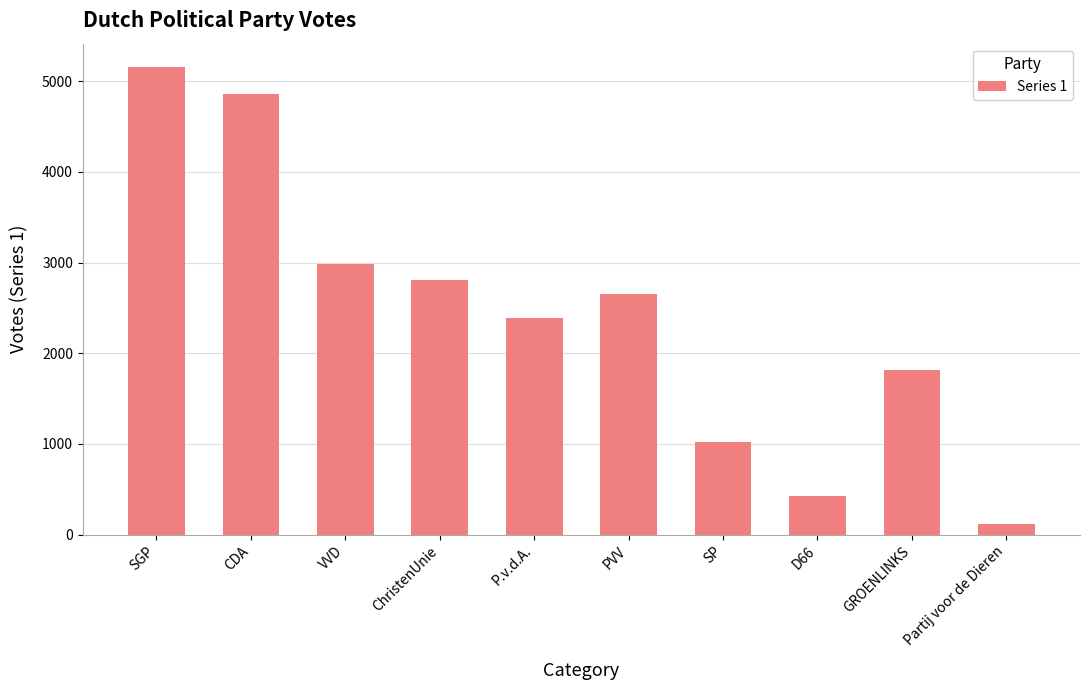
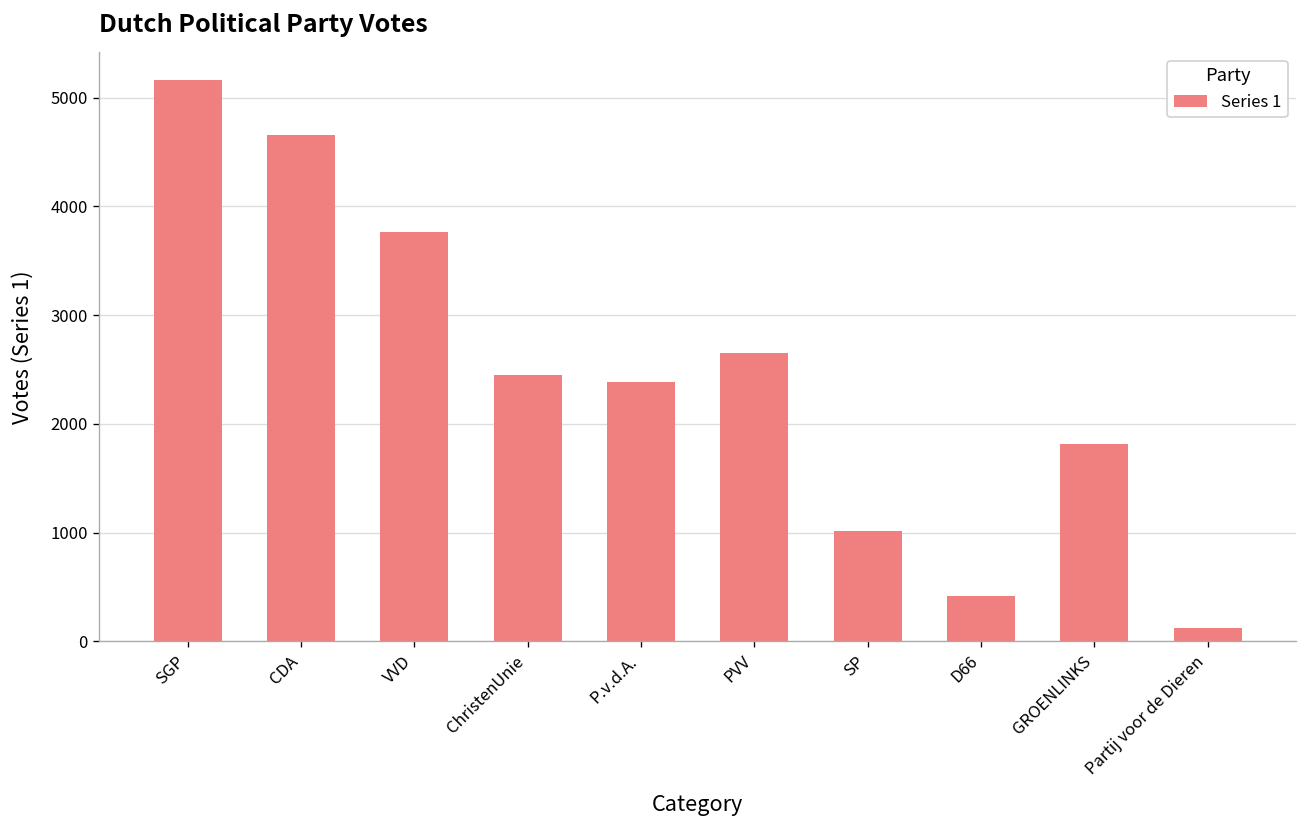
CDA: 4900 -> 4700
VVD: 3000 -> 3800
ChristenUnie: 2800 -> 2400
